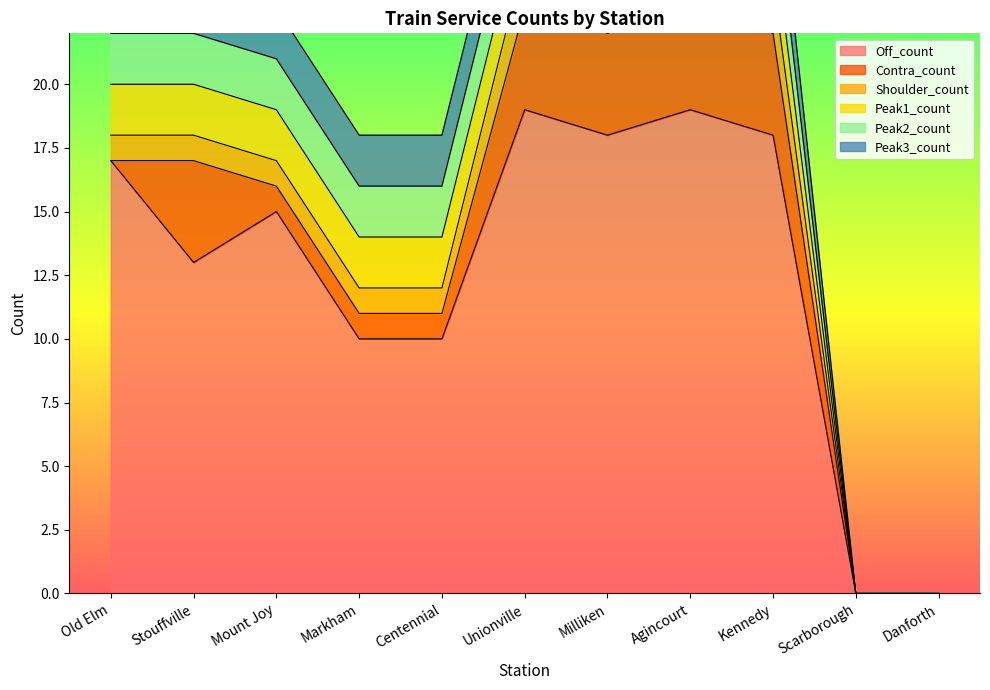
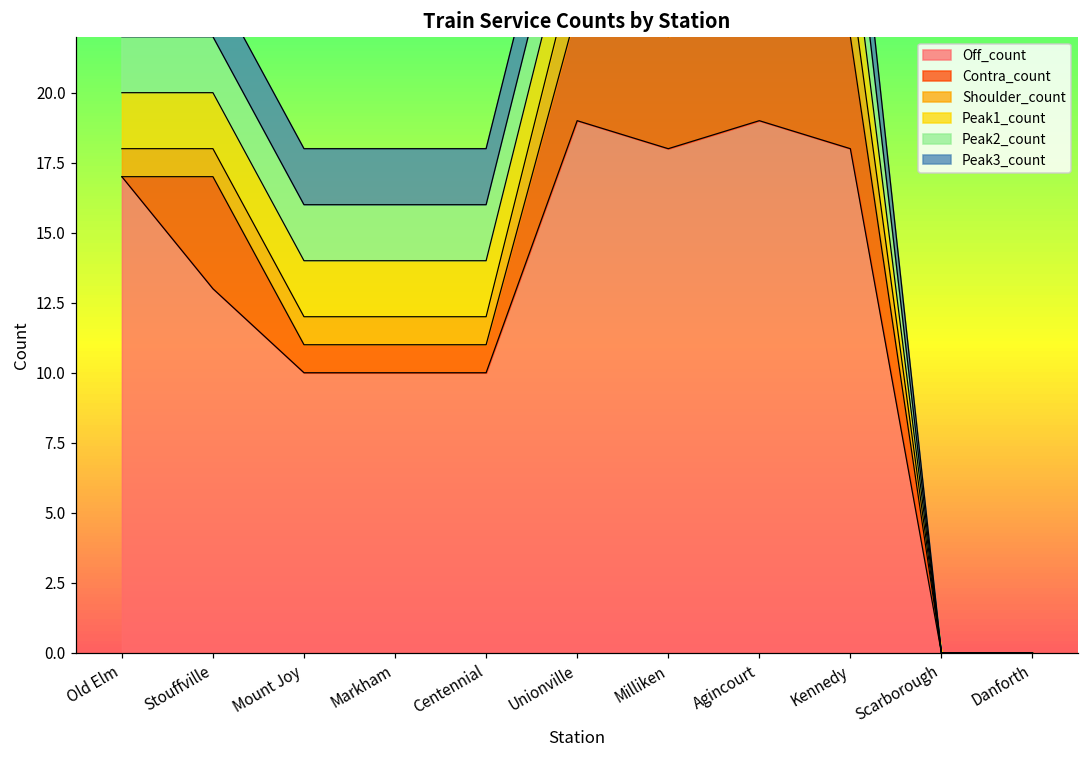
Off_count, Mount Joy: 15 -> 10
